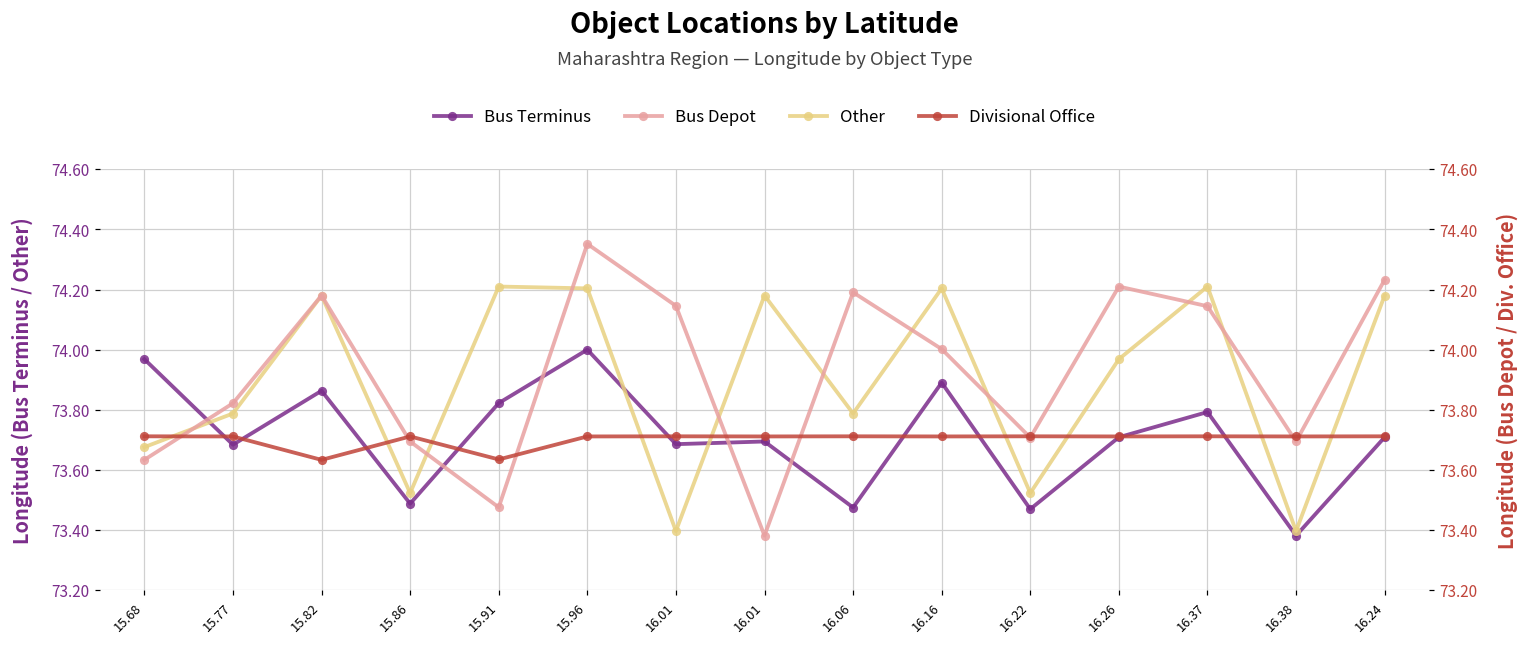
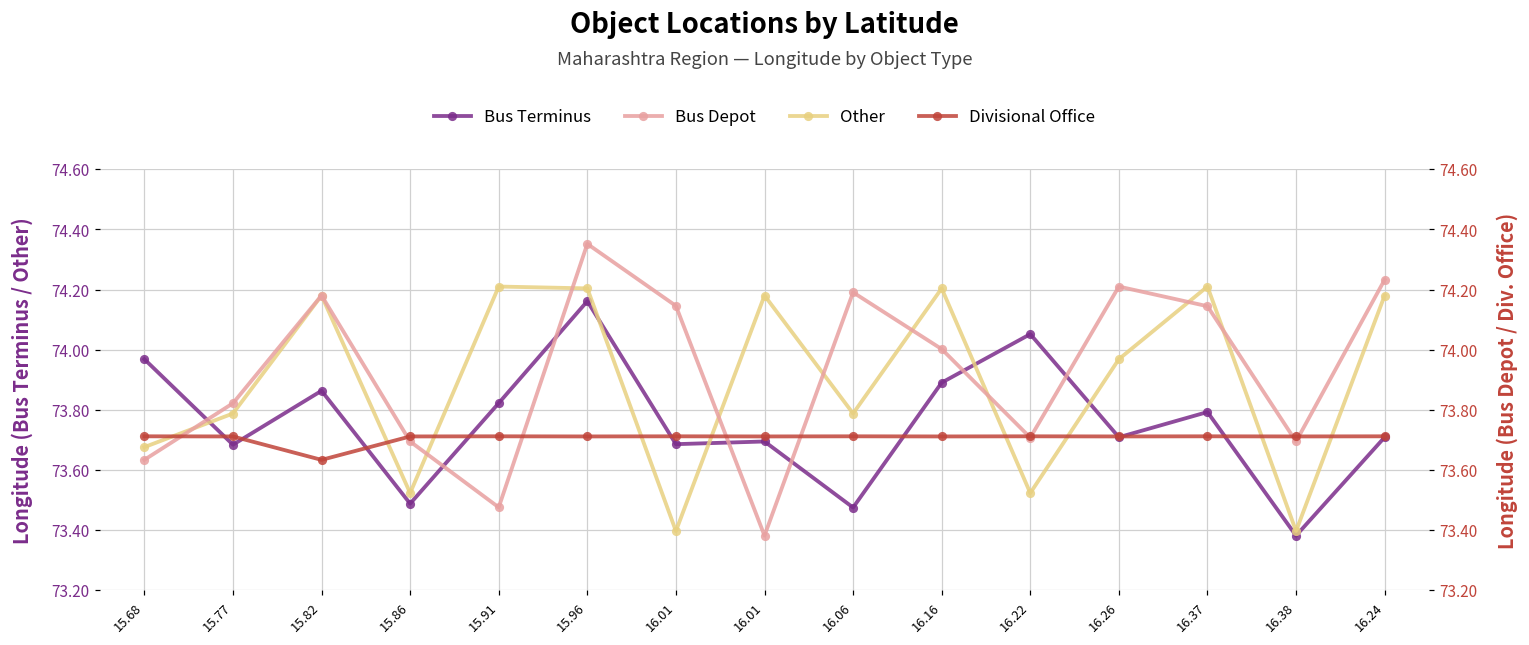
Bus Terminus, 15.96: 74.00 -> 74.16
Bus Terminus, 16.22: 73.47 -> 74.05
Divisional Office, 15.91: 73.63 -> 73.71
